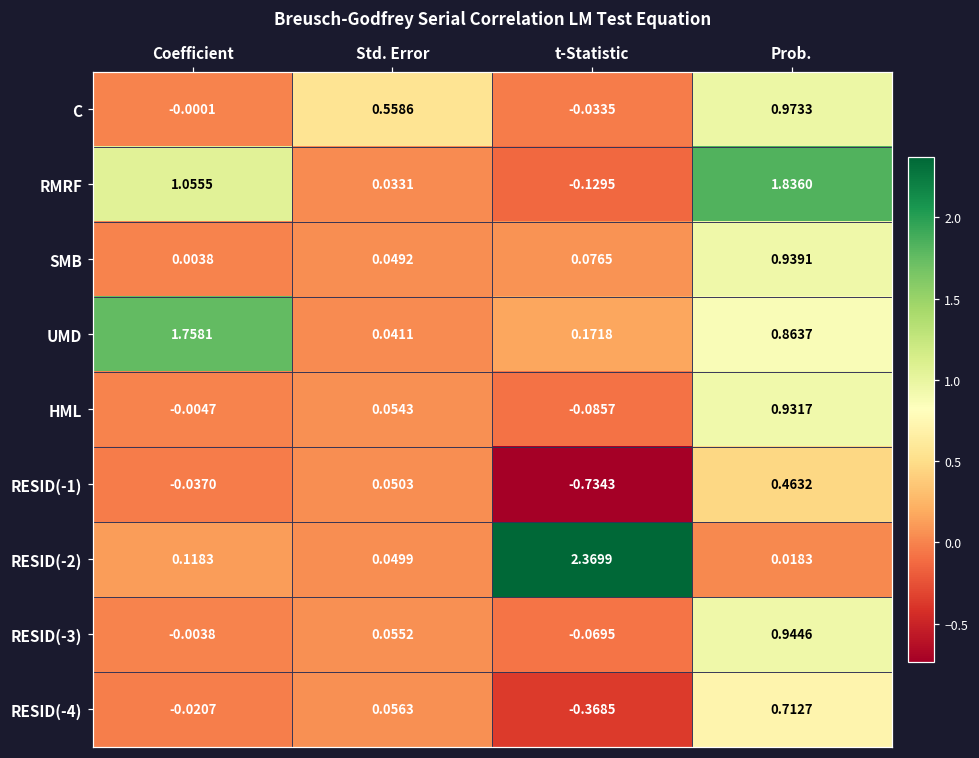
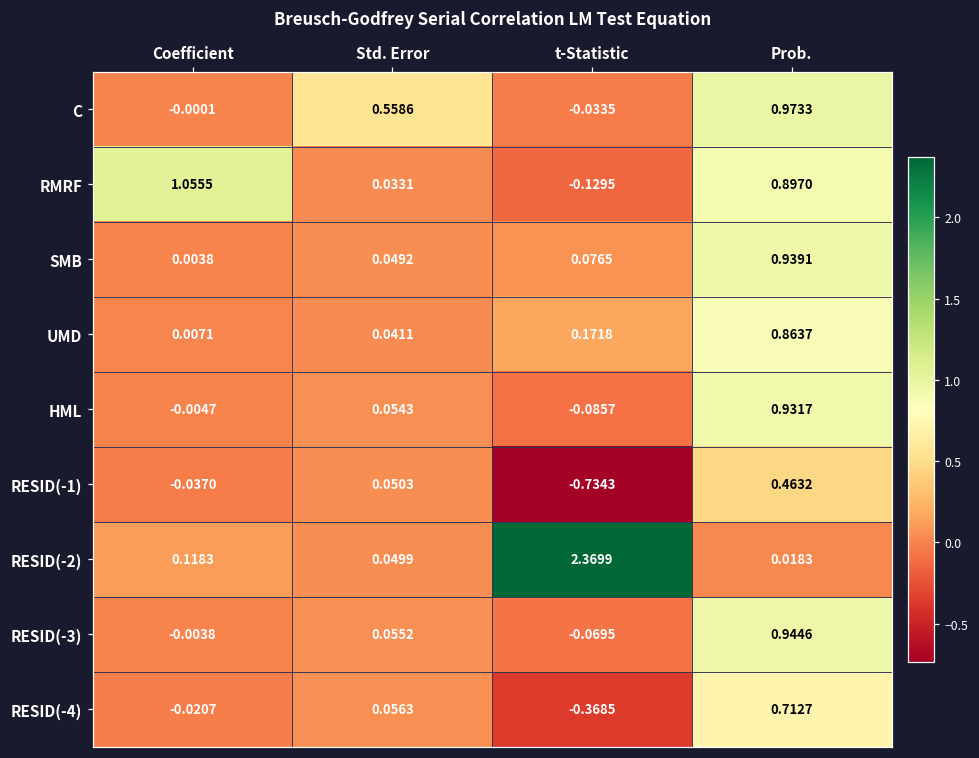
RMRF, Prob.: 1.8360 -> 0.8970
UMD, Coefficient: 1.7581 -> 0.0071
